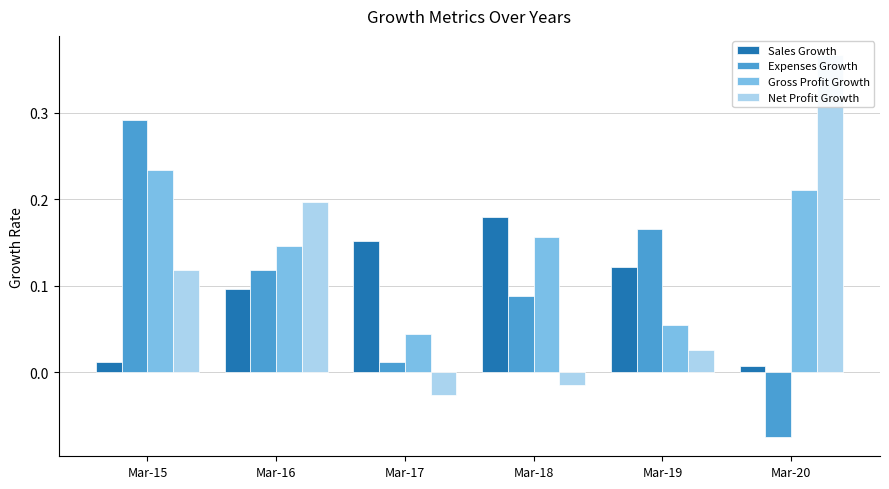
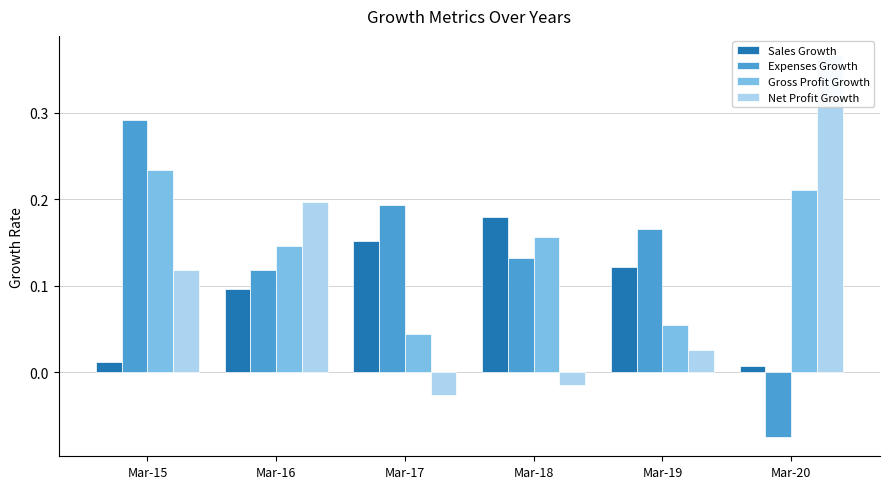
Expenses Growth, Mar-17: 0.01 -> 0.19
Expenses Growth, Mar-18: 0.09 -> 0.13
